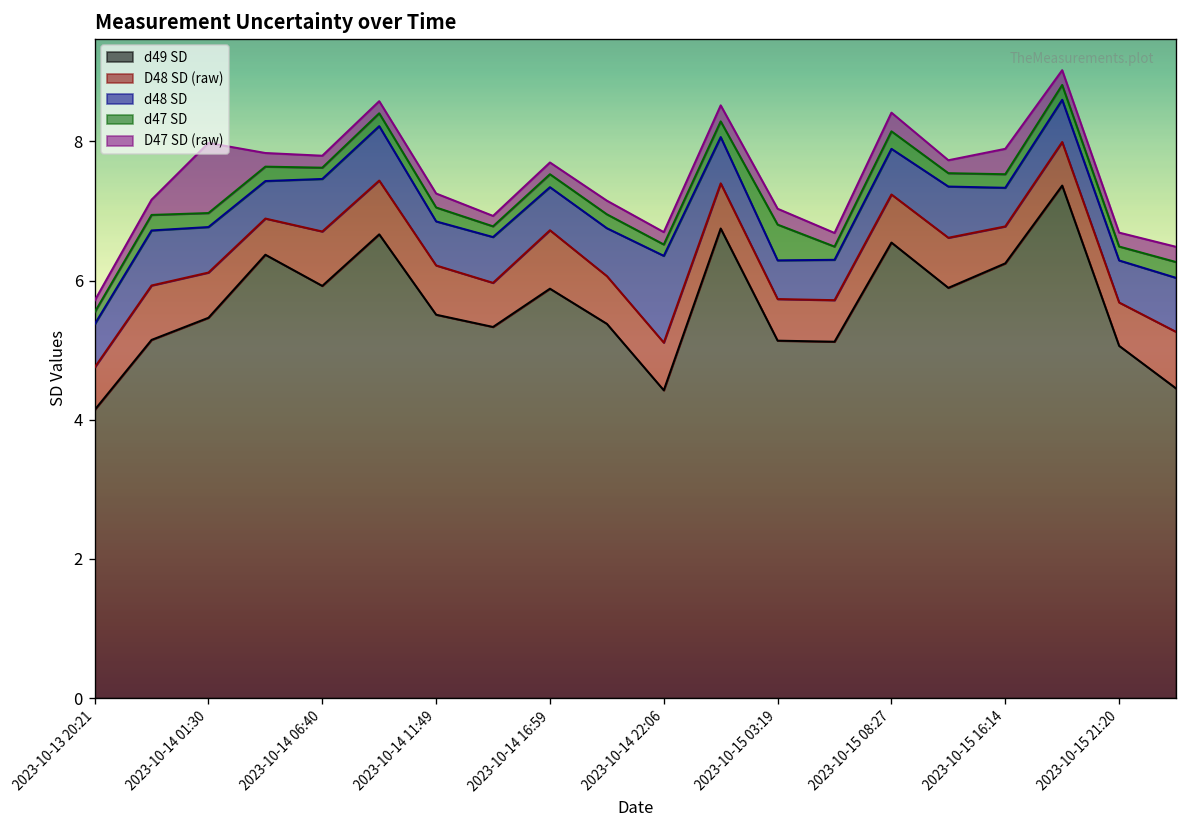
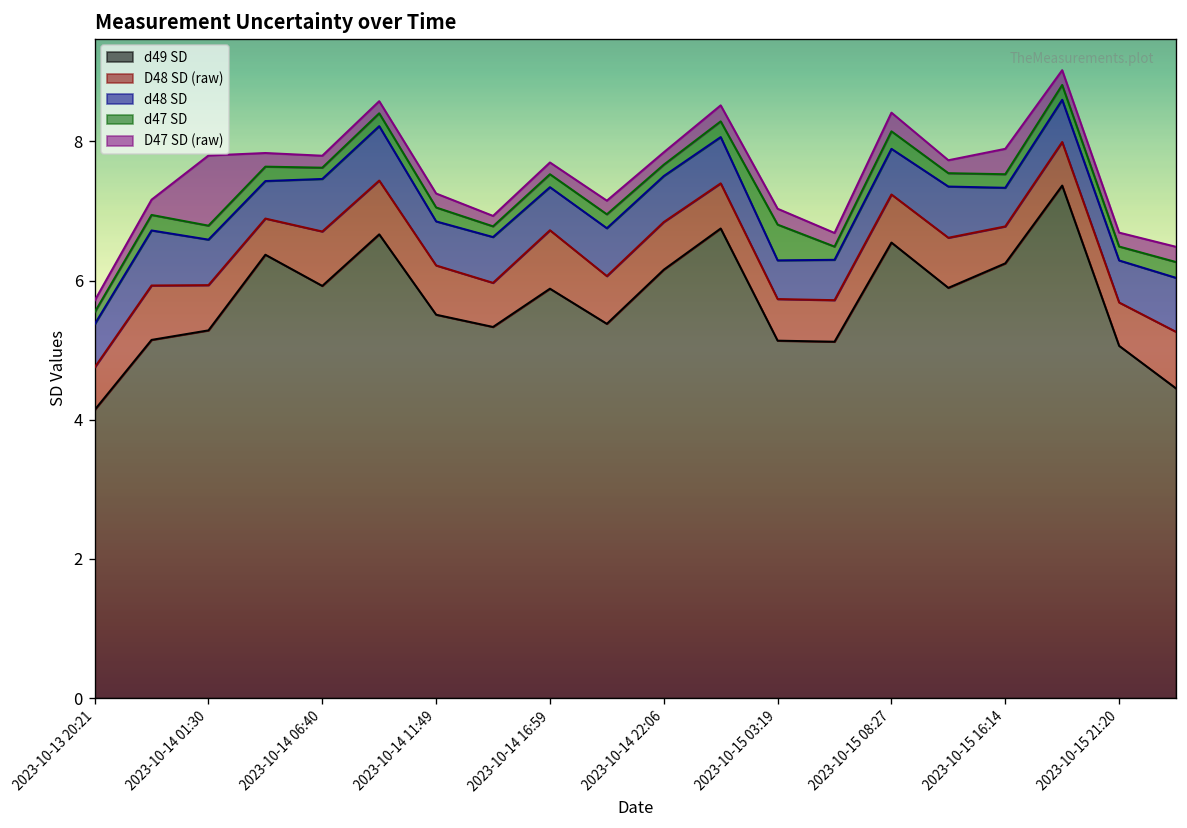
d49 SD, 2023-10-14 01:30: 5.5 -> 5.3
d49 SD, 2023-10-14 22:06: 4.4 -> 6.2
d48 SD, 2023-10-14 22:06: 1.2 -> 0.7
